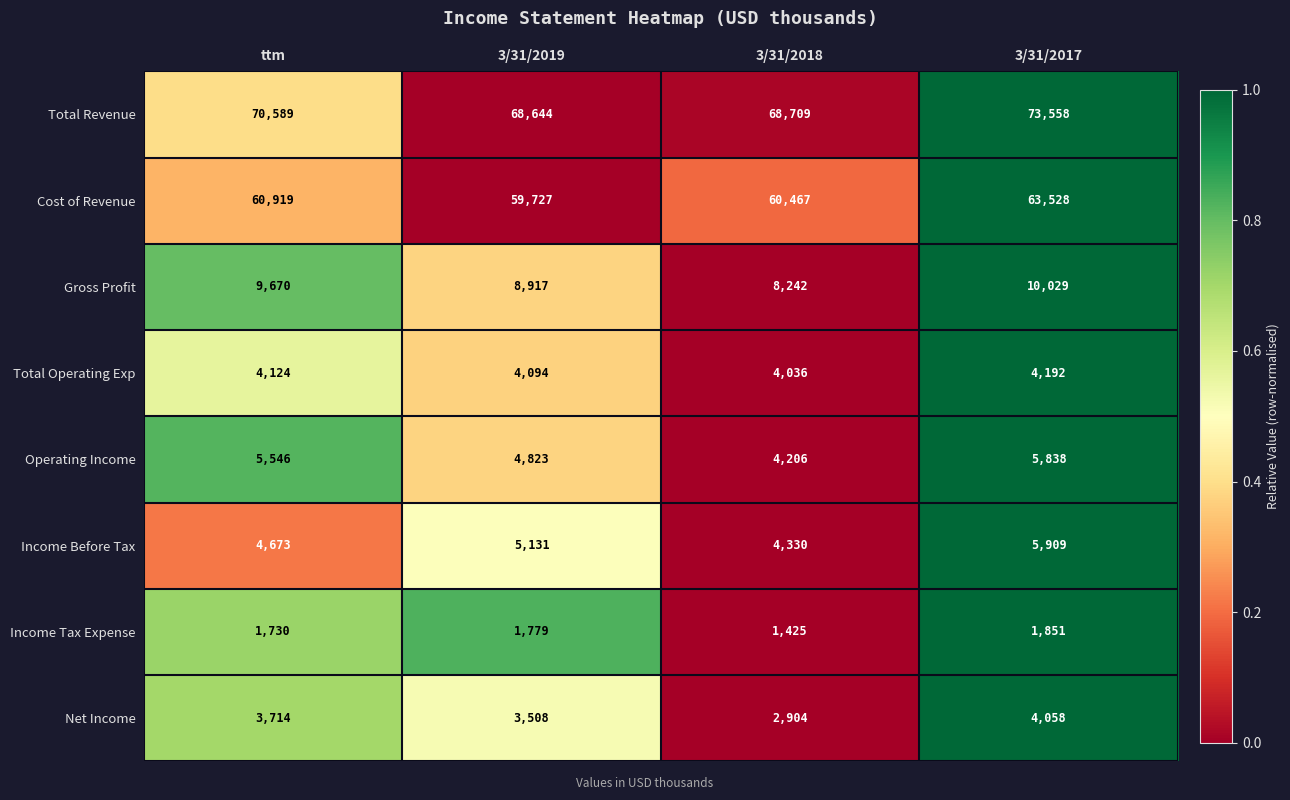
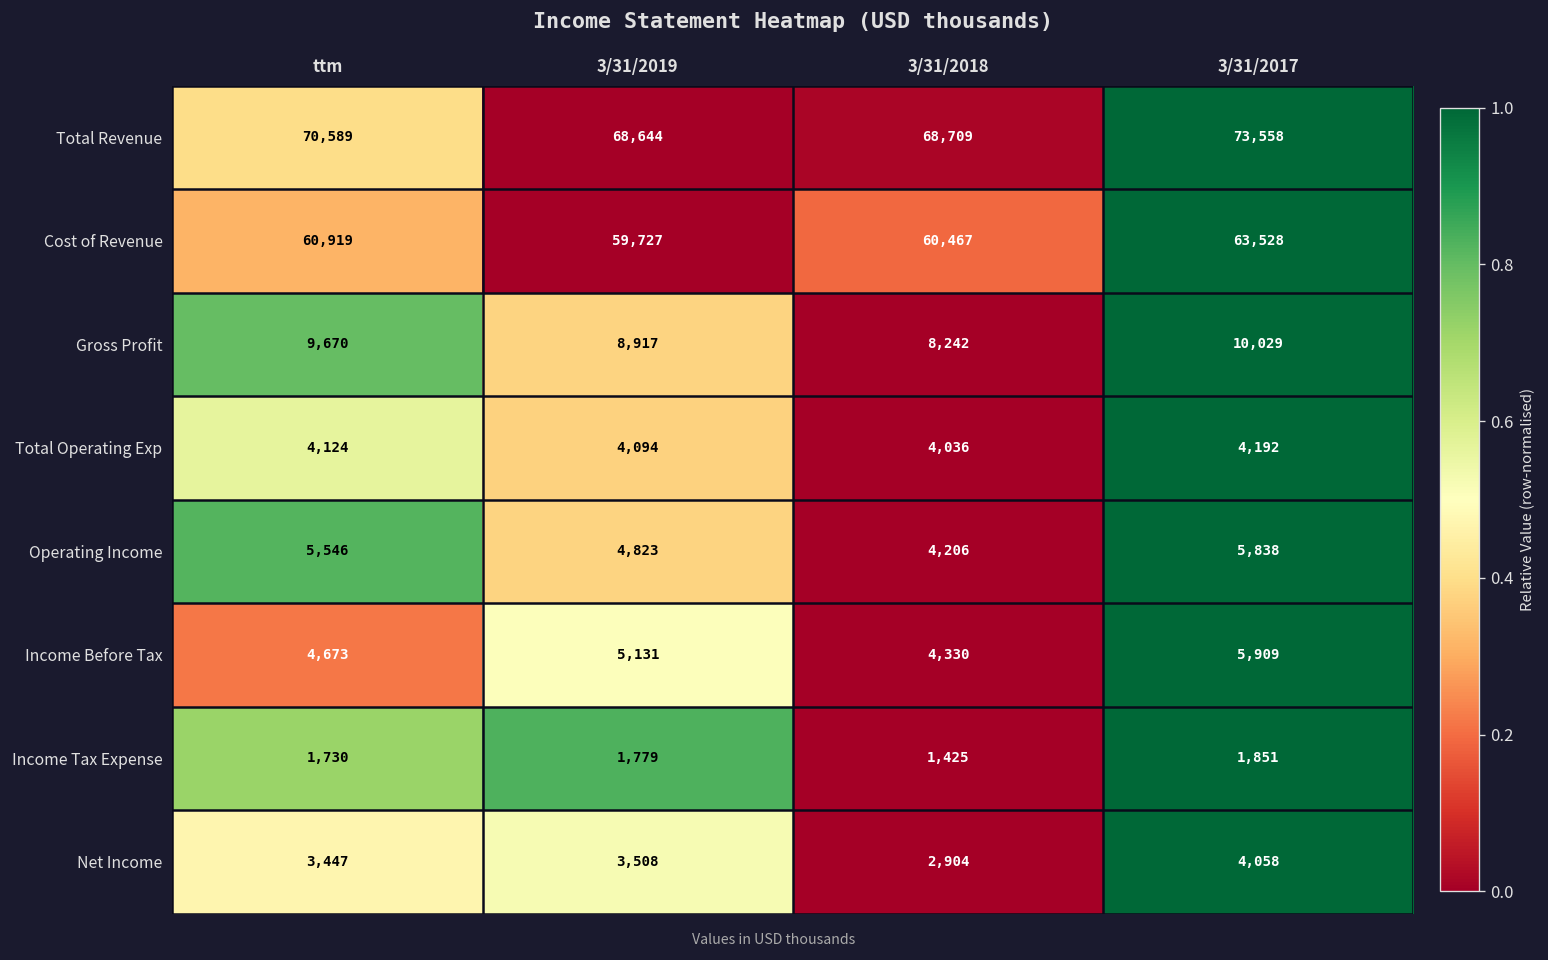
Net Income, ttm: 3,714 -> 3,447
